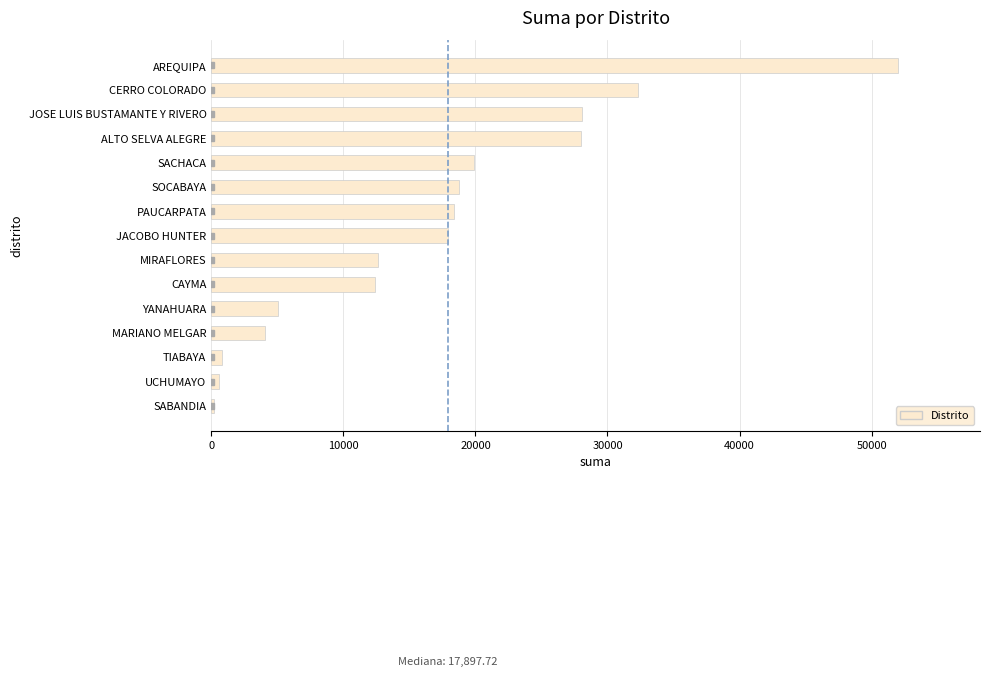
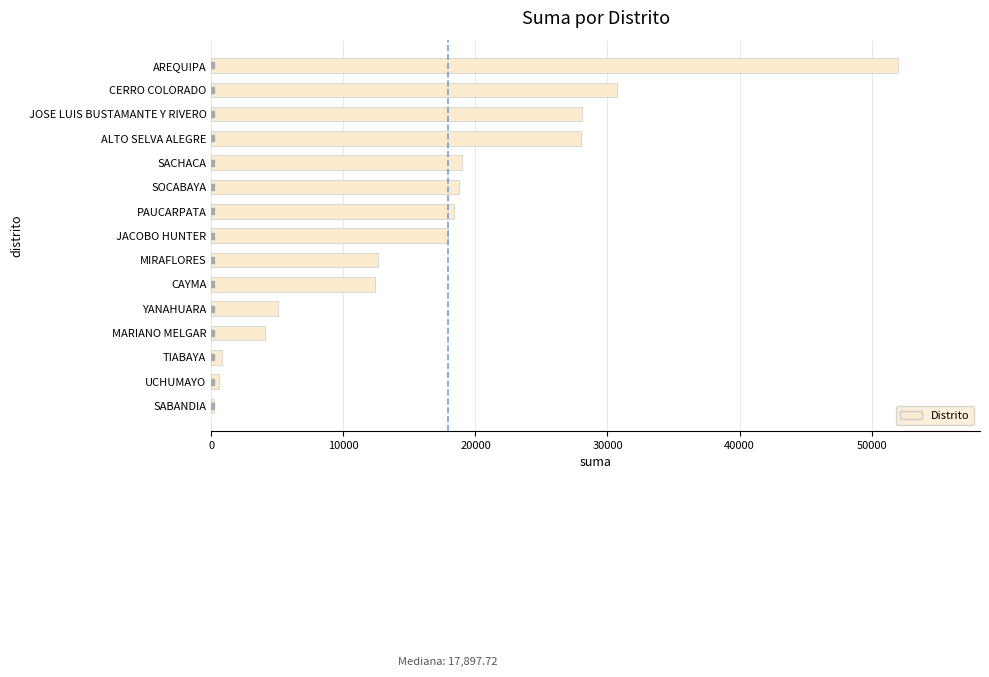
Distrito, CERRO COLORADO: 32300 -> 30700
Distrito, SACHACA: 19900 -> 19000
